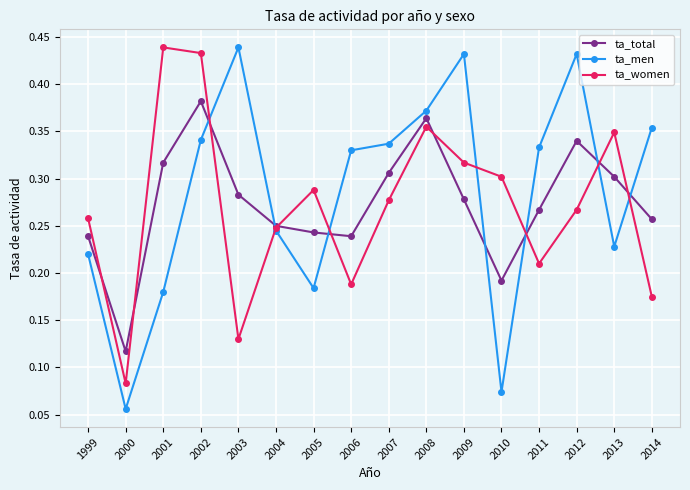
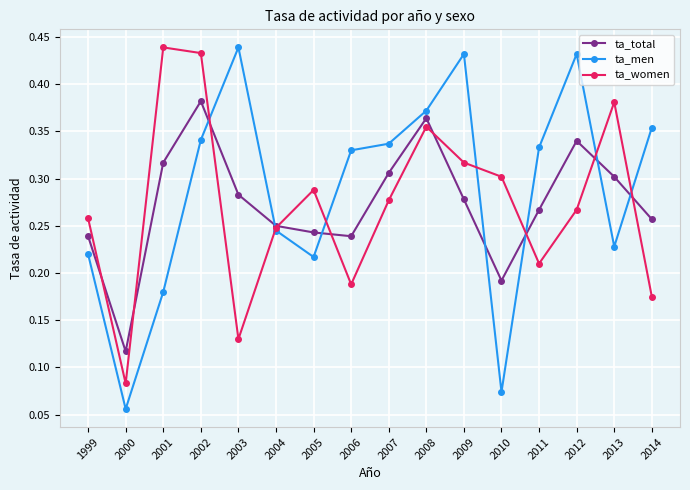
ta_men, 2005: 0.18 -> 0.22
ta_women, 2013: 0.35 -> 0.38
